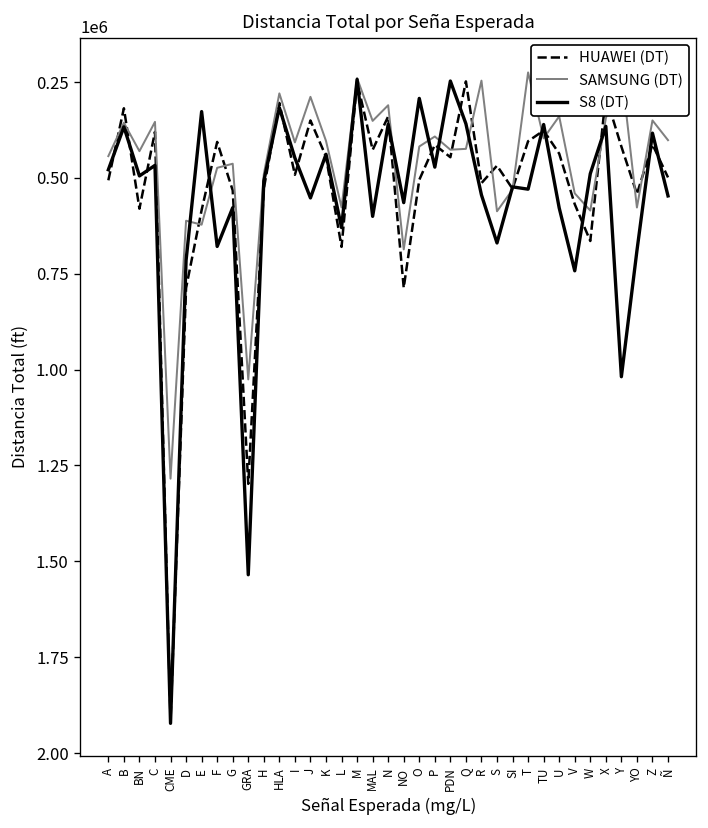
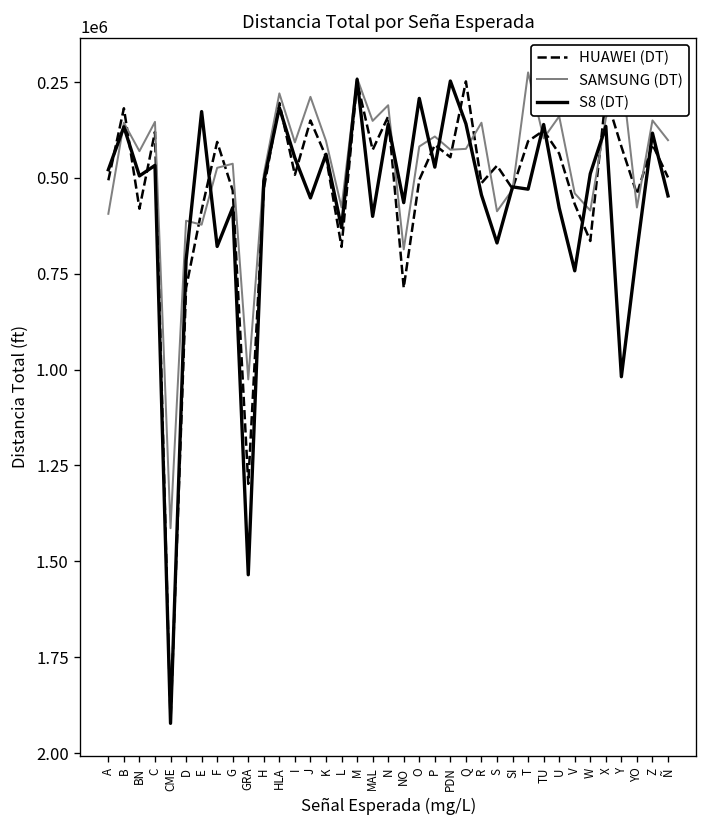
SAMSUNG (DT), A: 440000 -> 590000
SAMSUNG (DT), CME: 1280000 -> 1410000
SAMSUNG (DT), R: 250000 -> 360000
